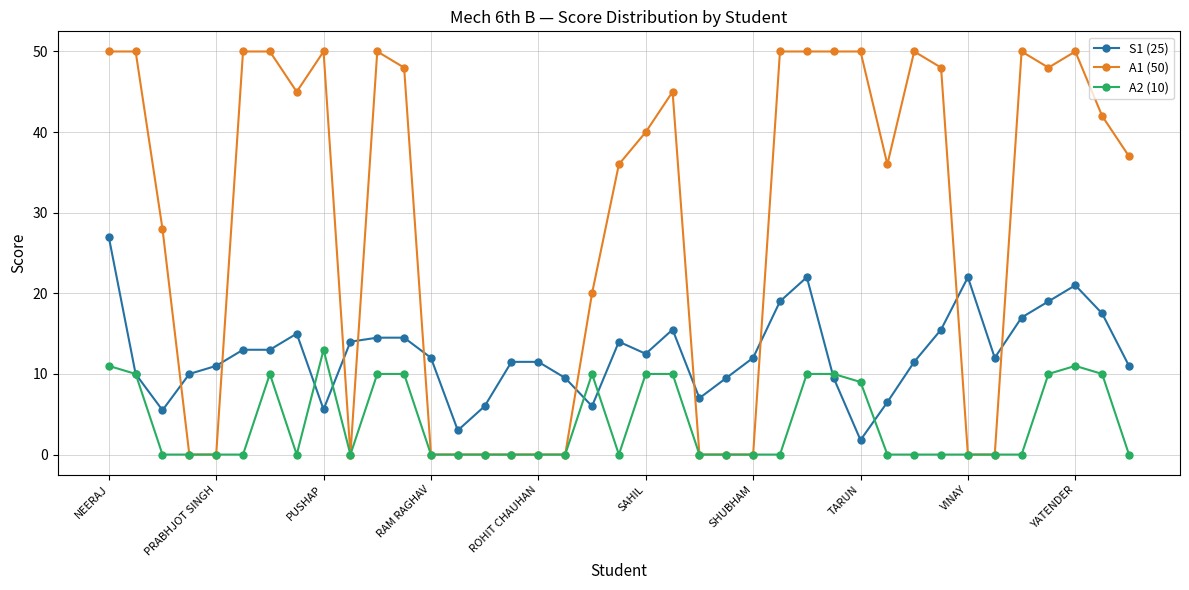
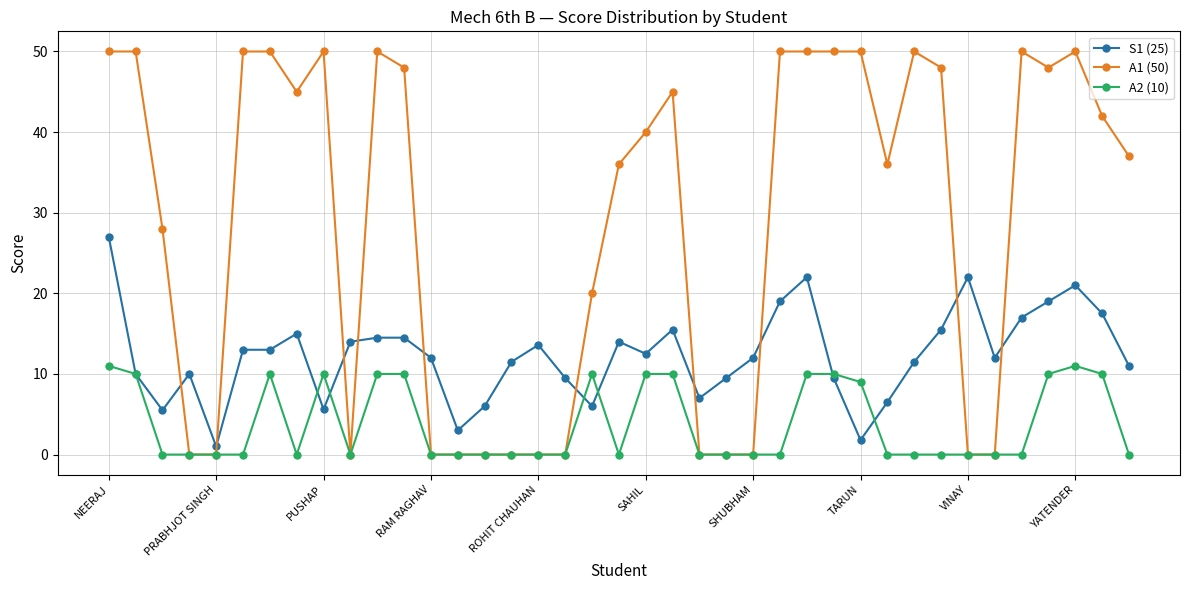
S1 (25), PRABHJOT SINGH: 11 -> 1
A2 (10), PUSHAP: 13 -> 10
S1 (25), ROHIT CHAUHAN: 12 -> 14
